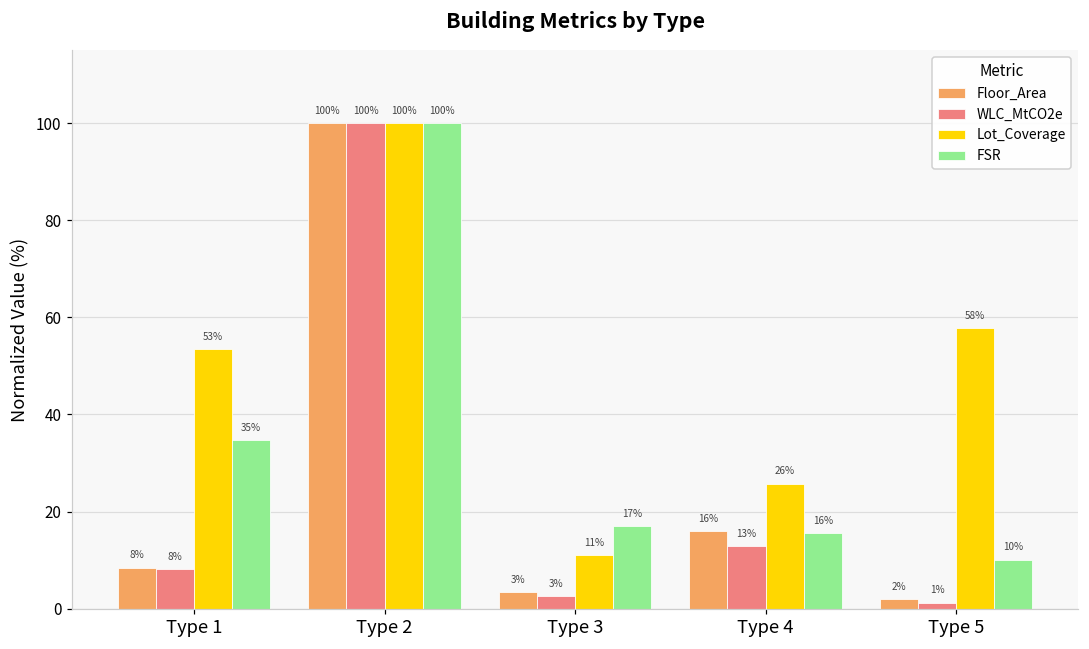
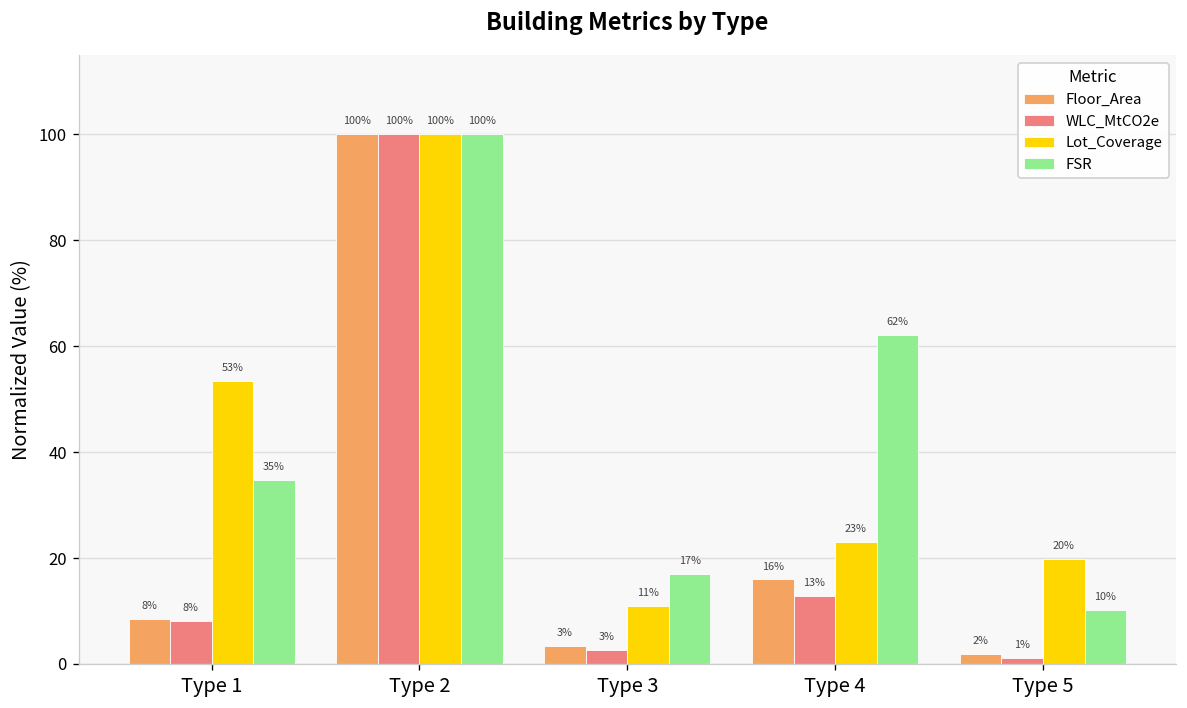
Lot_Coverage, Type 4: 26% -> 23%
FSR, Type 4: 16% -> 62%
Lot_Coverage, Type 5: 58% -> 20%
